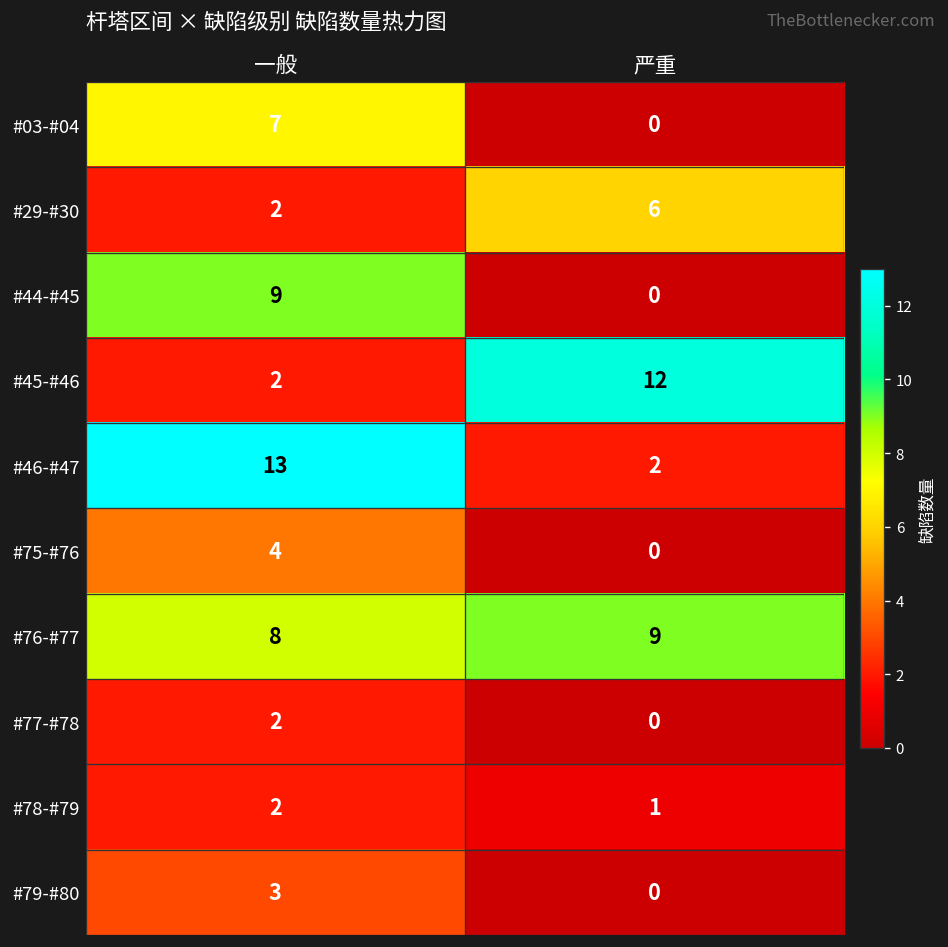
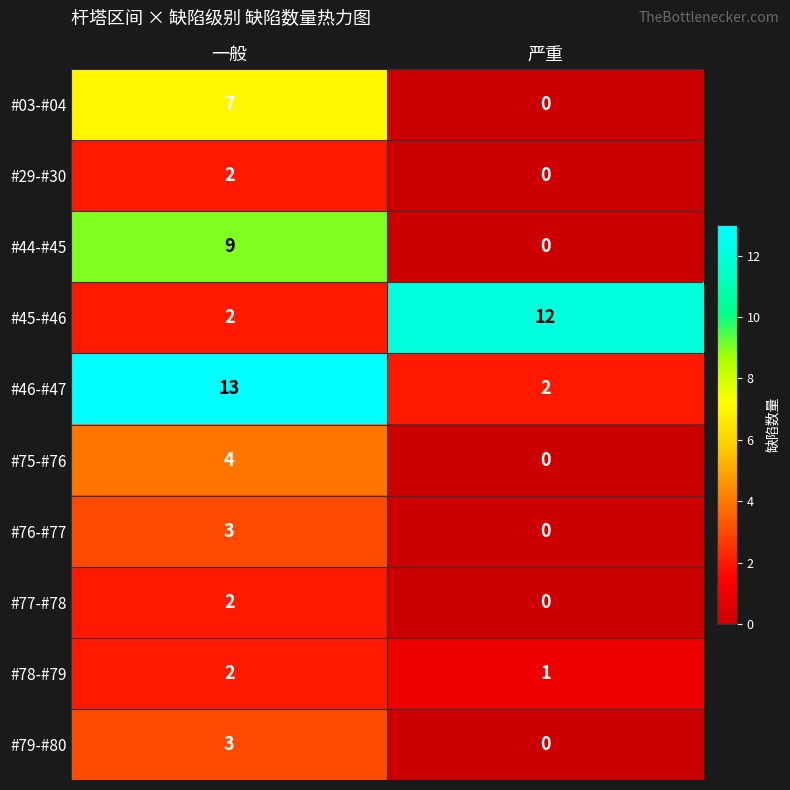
#29-#30, 严重: 6 -> 0
#76-#77, 一般: 8 -> 3
#76-#77, 严重: 9 -> 0
